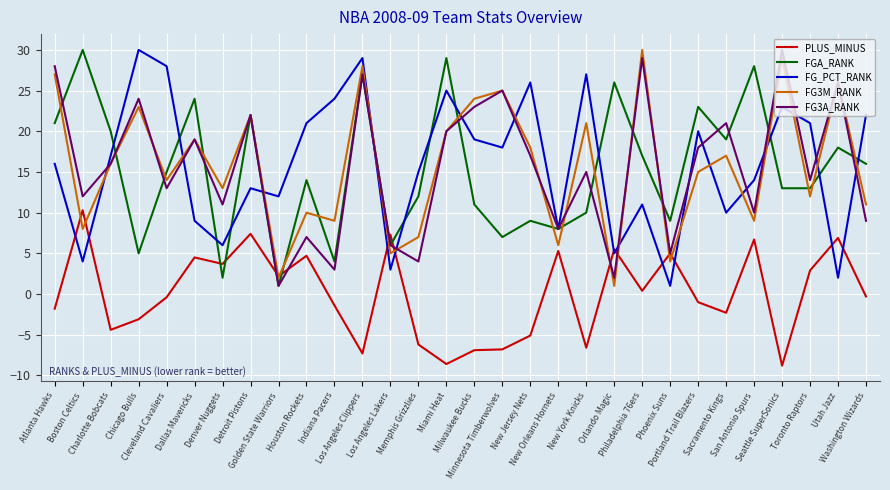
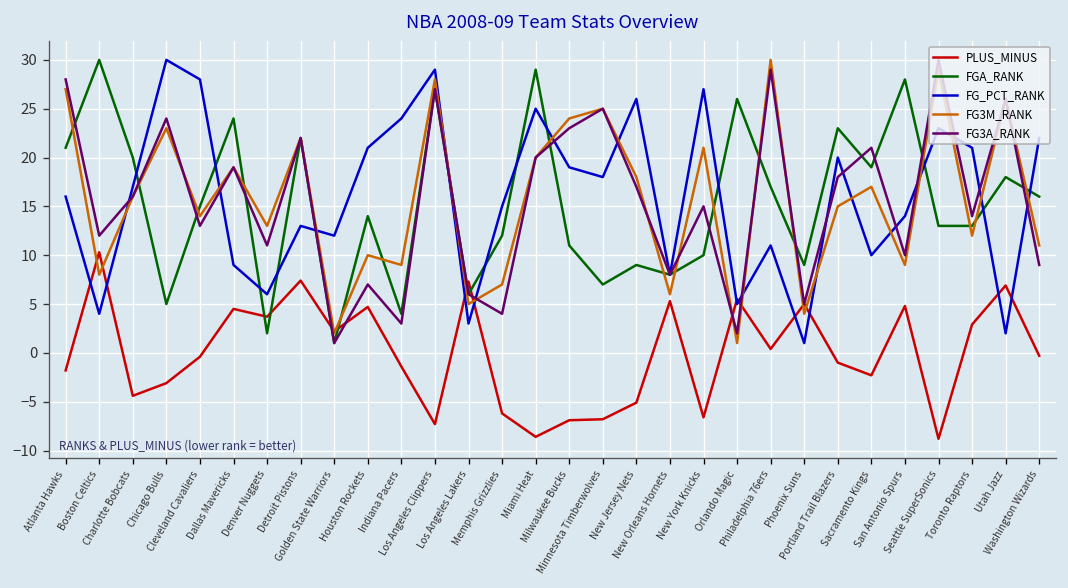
PLUS_MINUS, San Antonio Spurs: 7 -> 5
